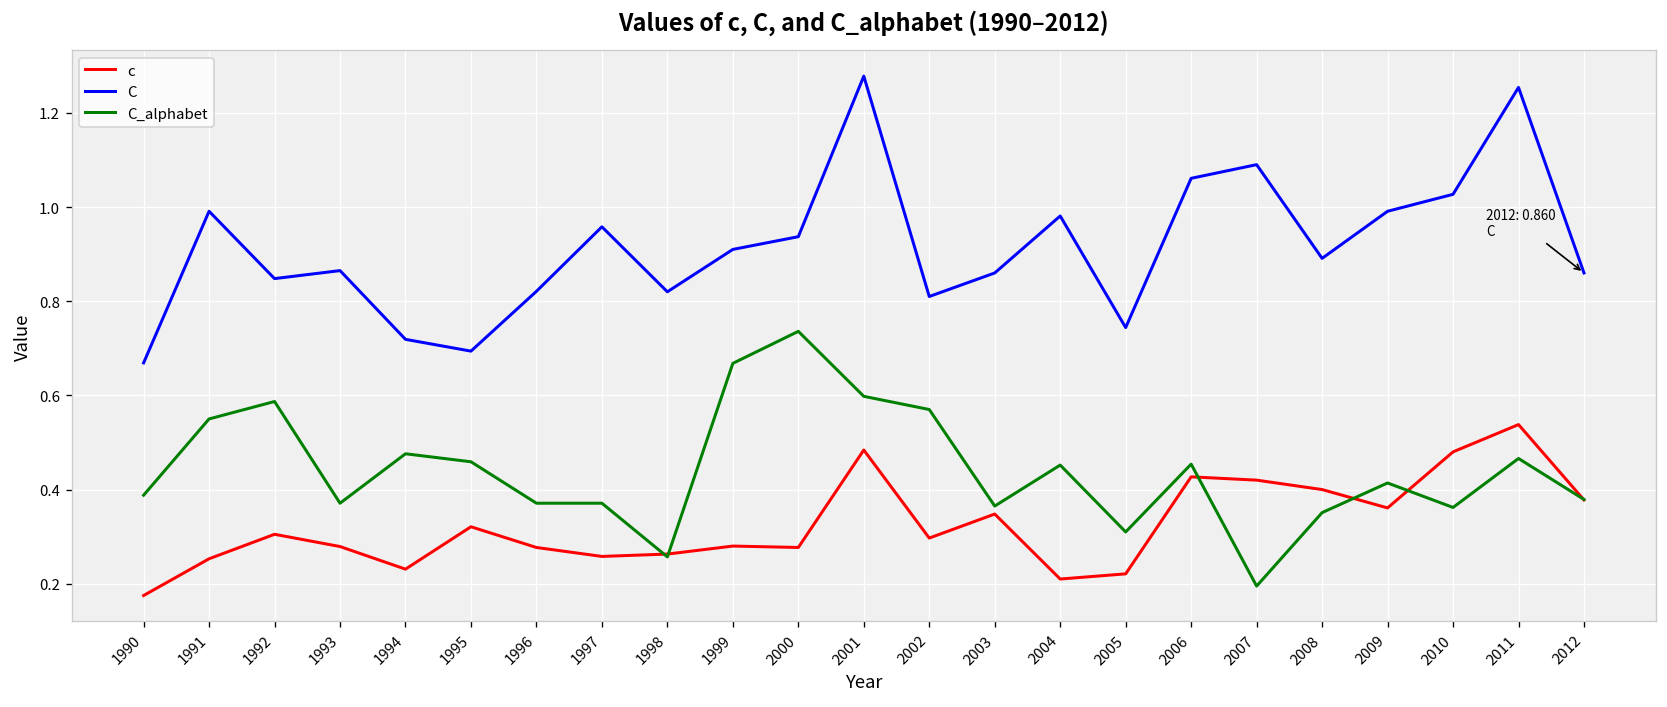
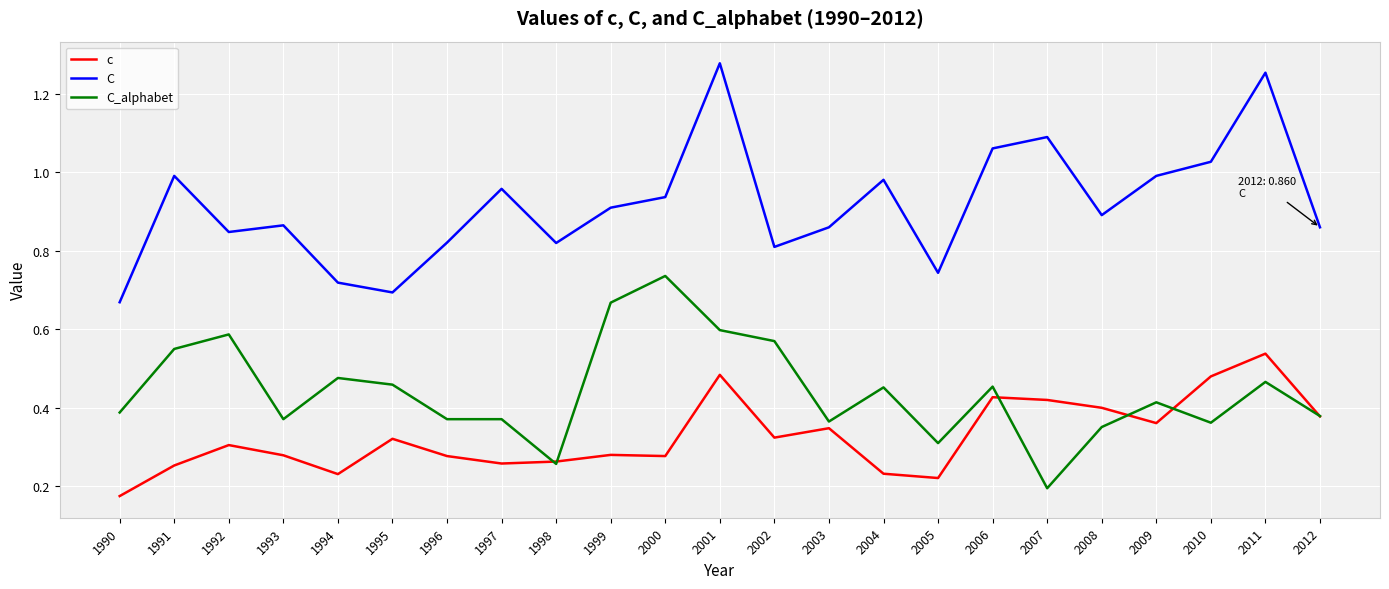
c, 2002: 0.30 -> 0.32
c, 2004: 0.21 -> 0.23
